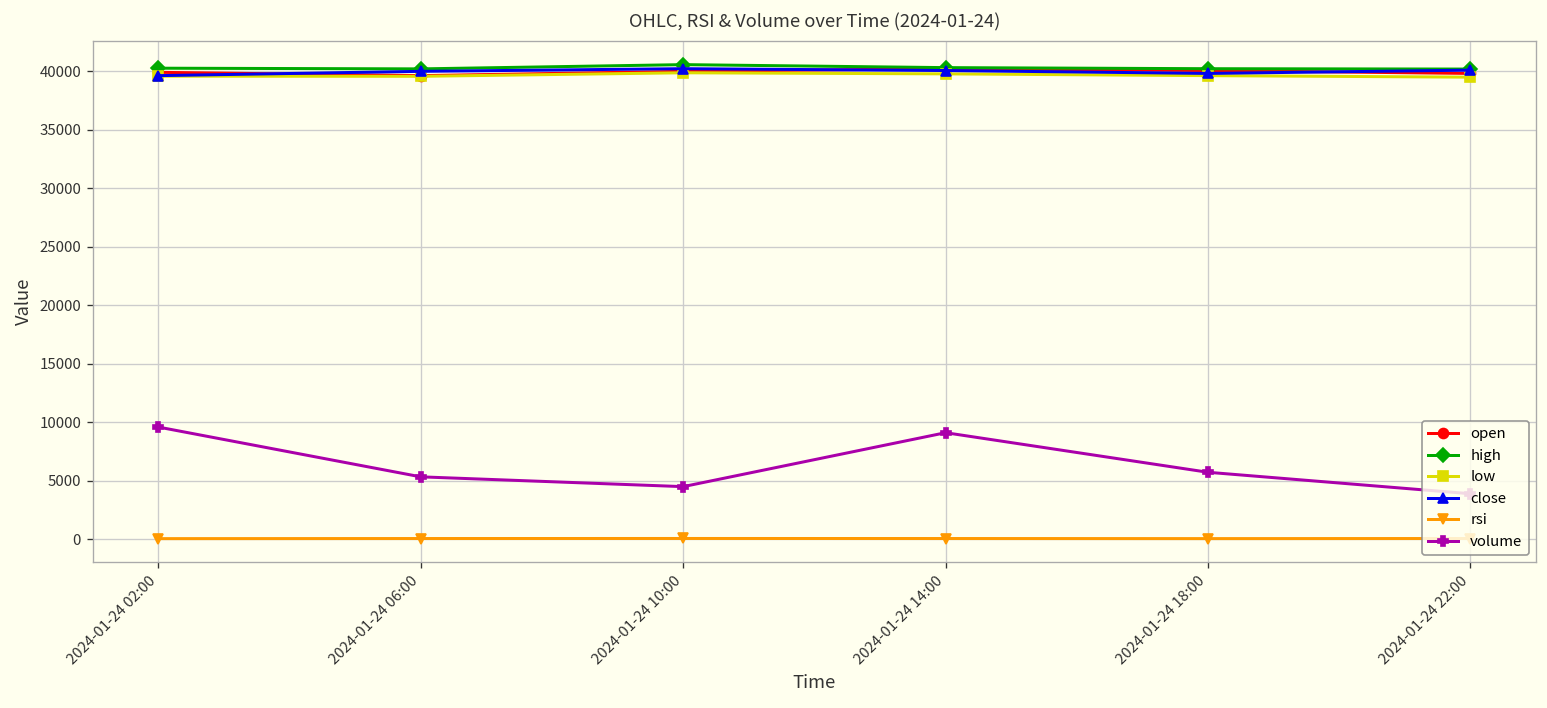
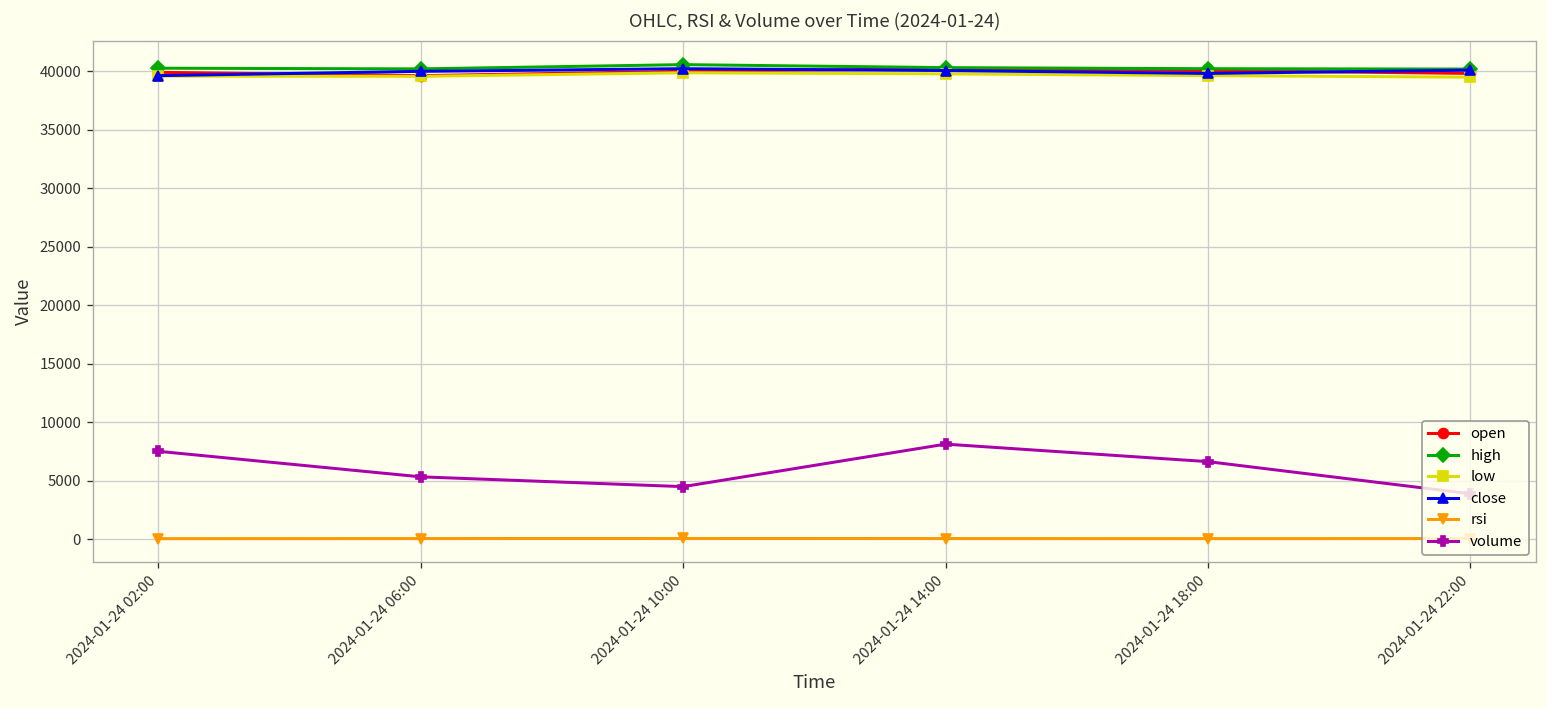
volume, 2024-01-24 02:00: 10000 -> 8000
volume, 2024-01-24 14:00: 9000 -> 8000
volume, 2024-01-24 18:00: 6000 -> 7000
